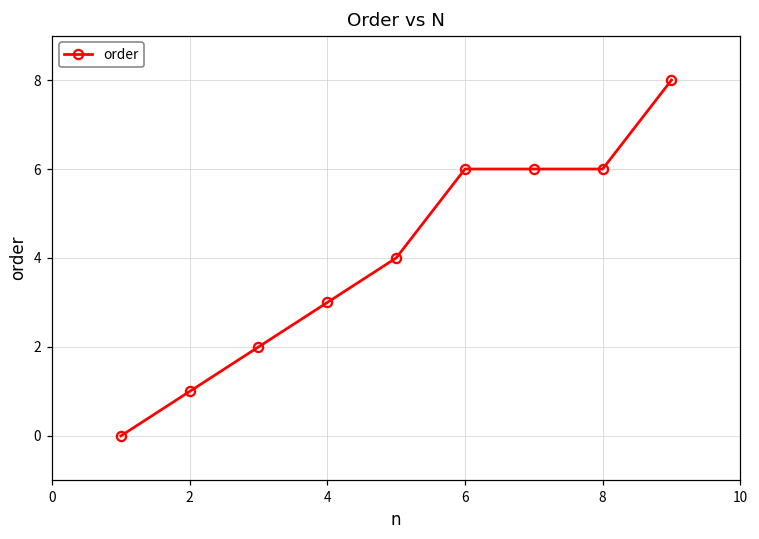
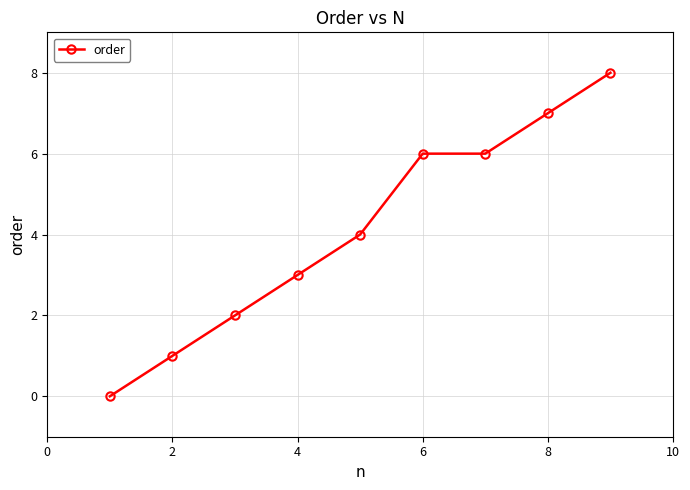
8: 6 -> 7
